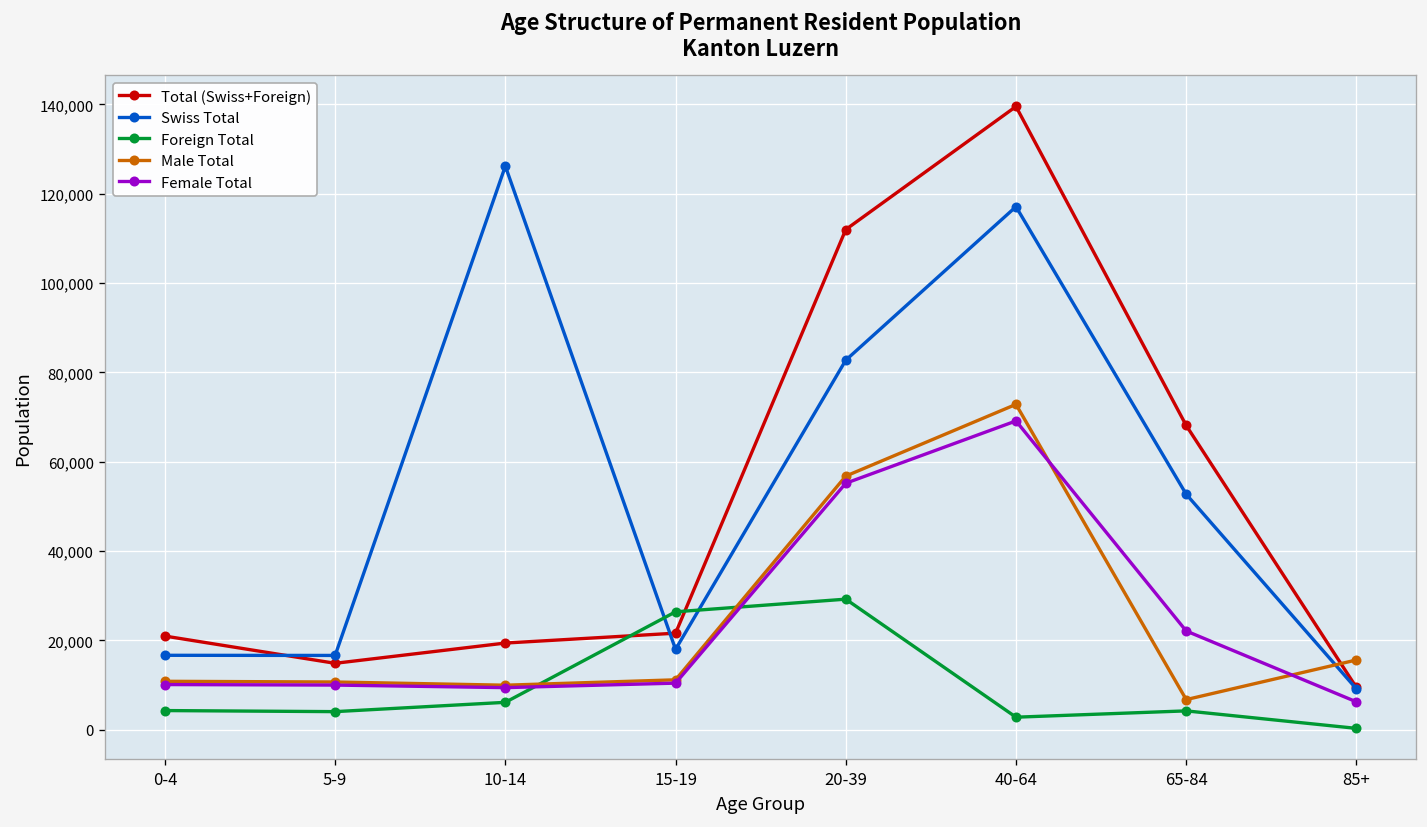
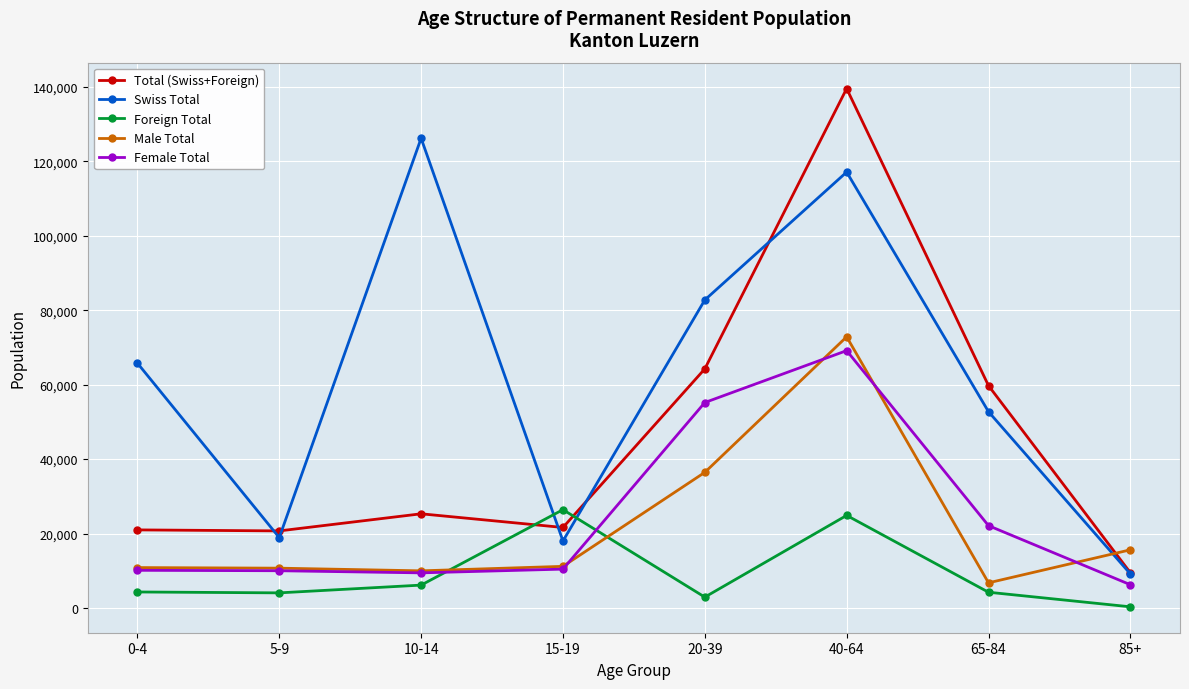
Swiss Total, 0-4: 17,000 -> 66,000
Total (Swiss+Foreign), 5-9: 15,000 -> 21,000
Swiss Total, 5-9: 17,000 -> 19,000
Total (Swiss+Foreign), 10-14: 19,000 -> 25,000
Total (Swiss+Foreign), 20-39: 112,000 -> 64,000
Foreign Total, 20-39: 29,000 -> 3,000
Male Total, 20-39: 57,000 -> 36,000
Foreign Total, 40-64: 3,000 -> 25,000
Total (Swiss+Foreign), 65-84: 68,000 -> 60,000
